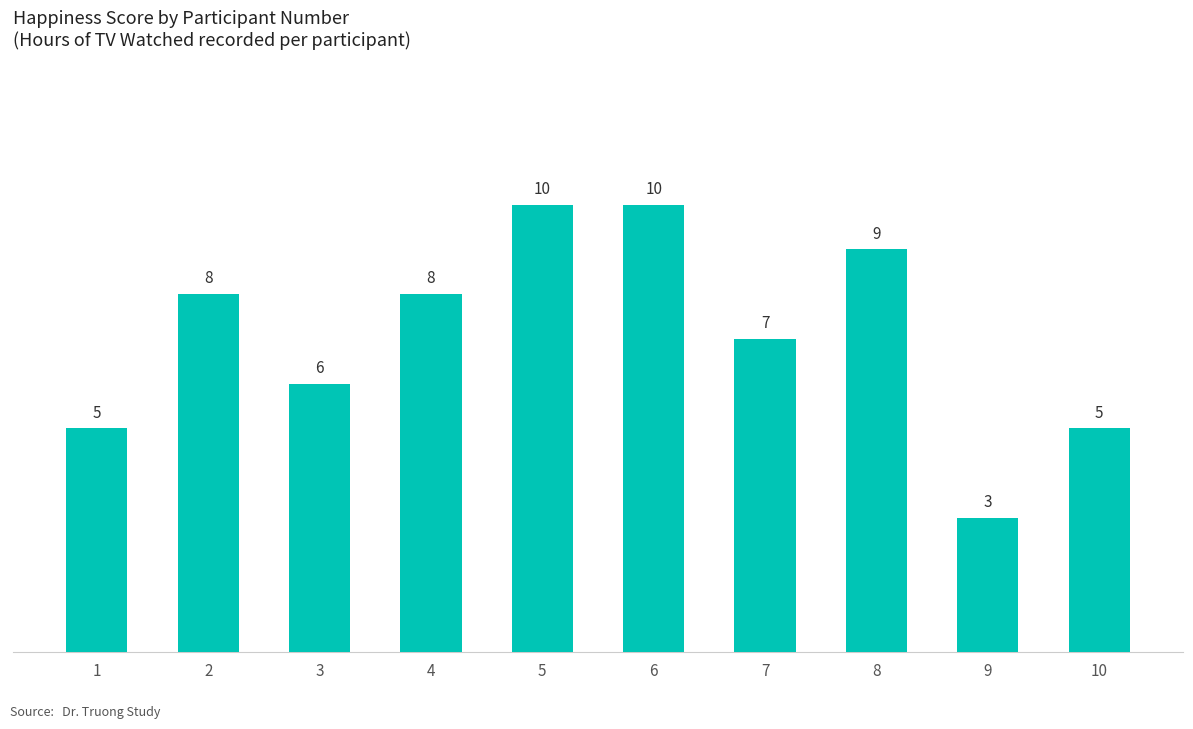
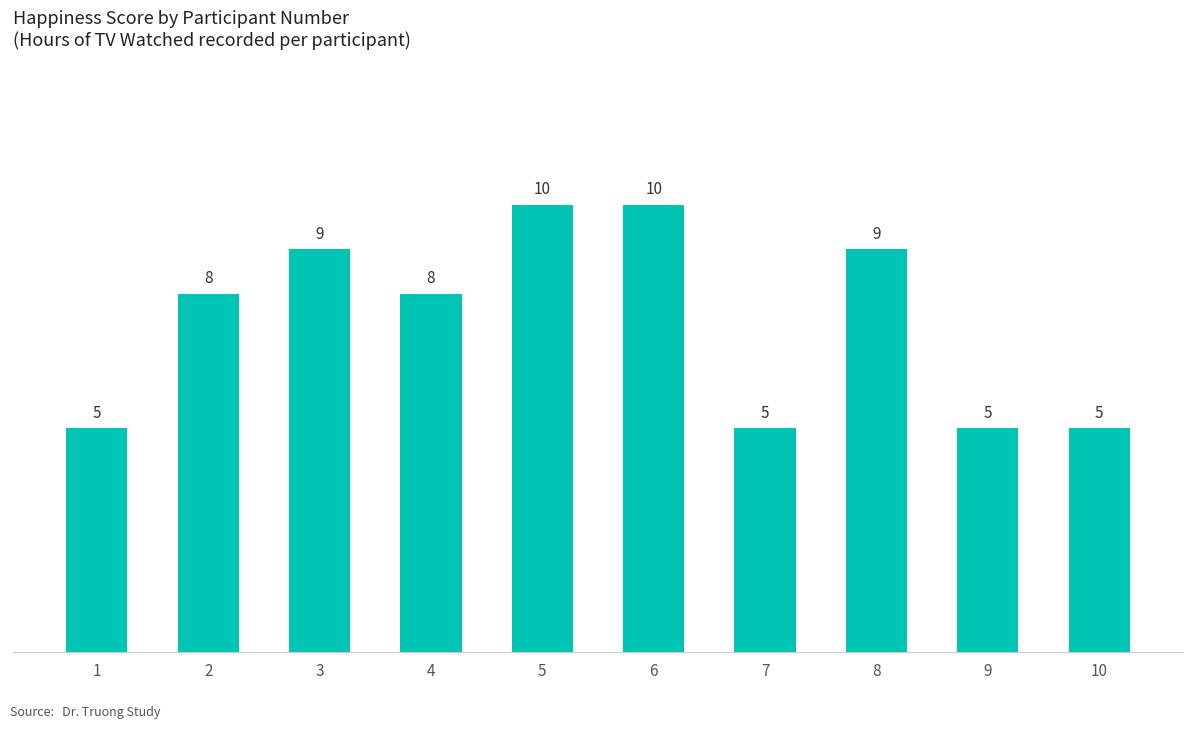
3: 6 -> 9
7: 7 -> 5
9: 3 -> 5
